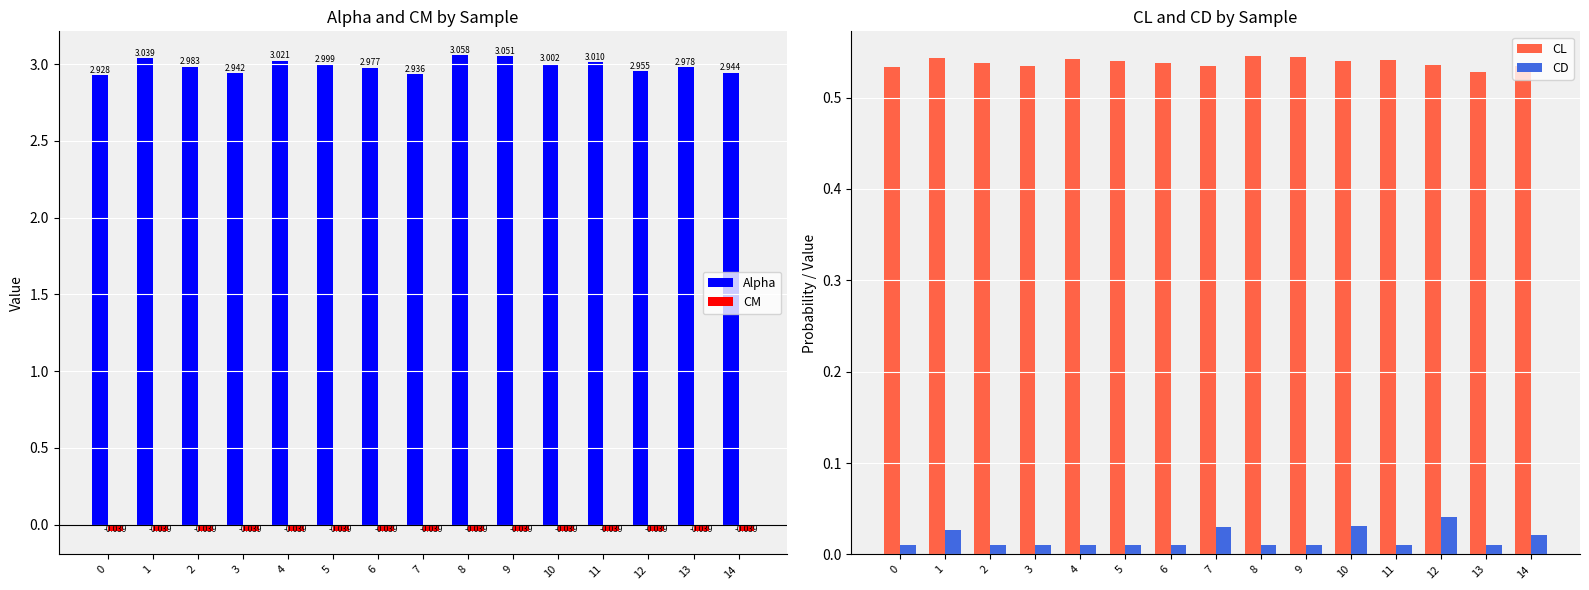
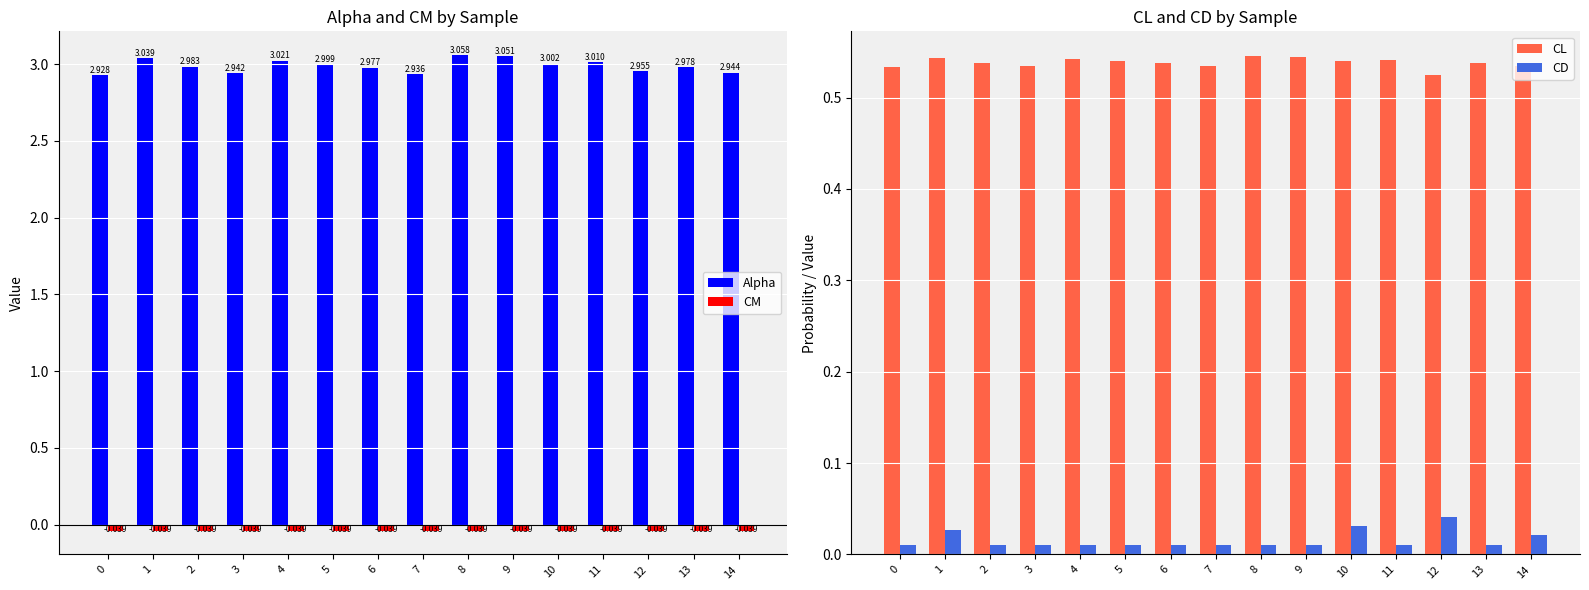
CL and CD by Sample, CD, 7: 0.03 -> 0.01
CL and CD by Sample, CL, 12: 0.54 -> 0.52
CL and CD by Sample, CL, 13: 0.53 -> 0.54
